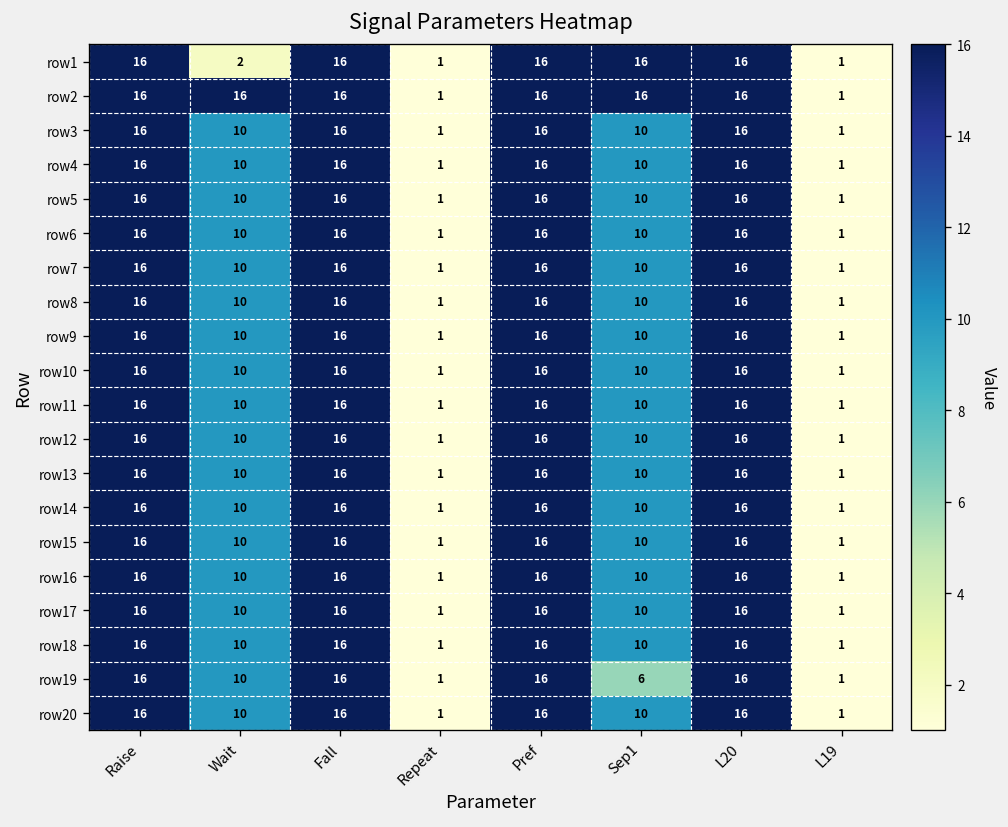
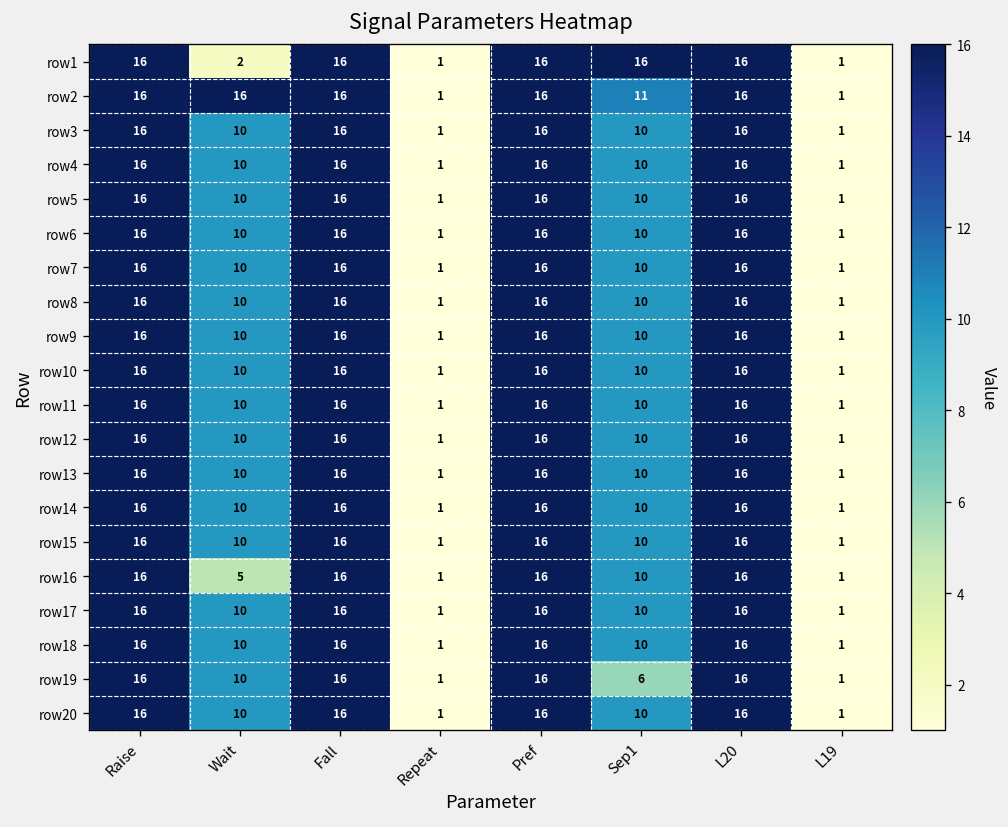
row2, Sep1: 16 -> 11
row16, Wait: 10 -> 5
